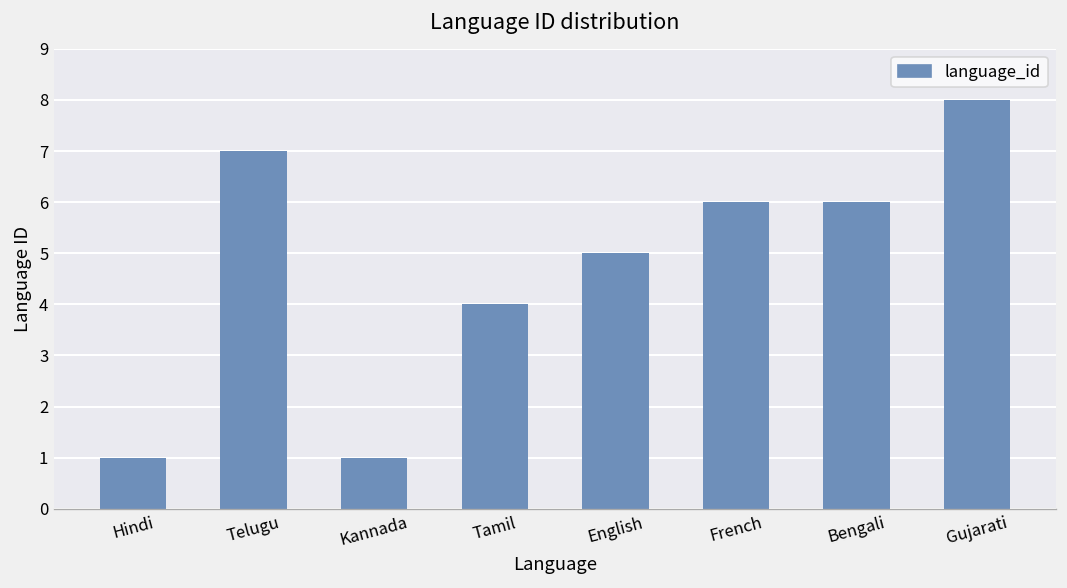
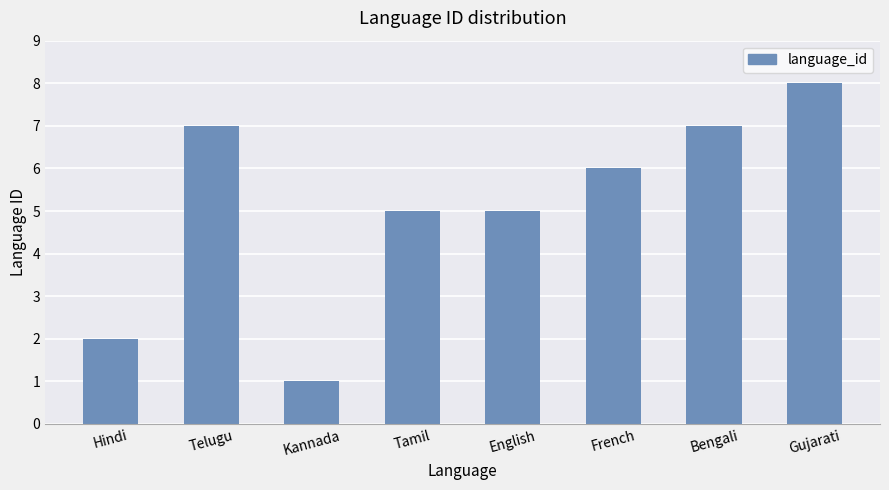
Hindi: 1 -> 2
Tamil: 4 -> 5
Bengali: 6 -> 7
